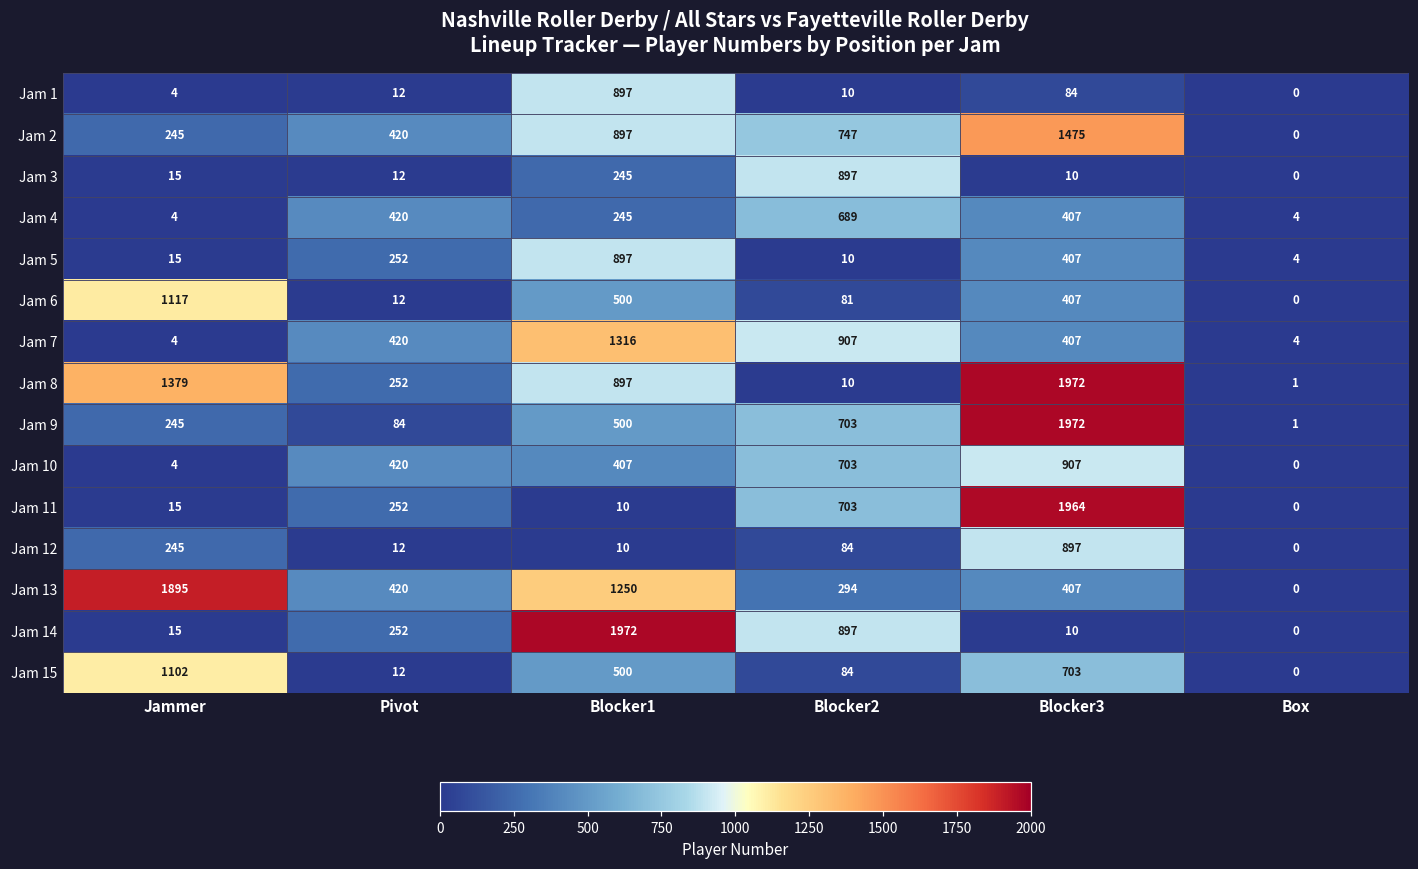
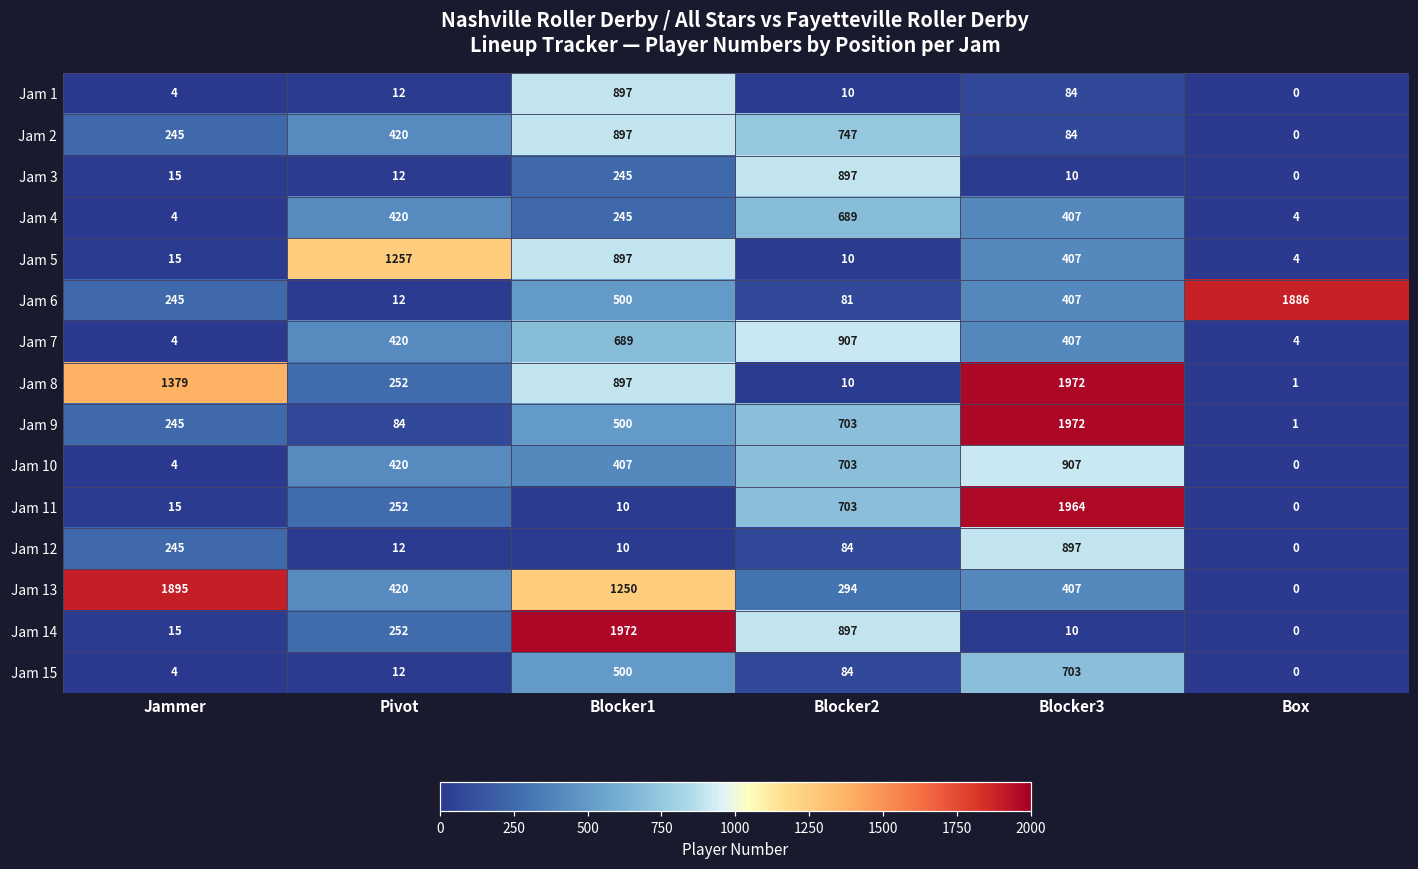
Jam 2, Blocker3: 1475 -> 84
Jam 5, Pivot: 252 -> 1257
Jam 6, Jammer: 1117 -> 245
Jam 6, Box: 0 -> 1886
Jam 7, Blocker1: 1316 -> 689
Jam 15, Jammer: 1102 -> 4
